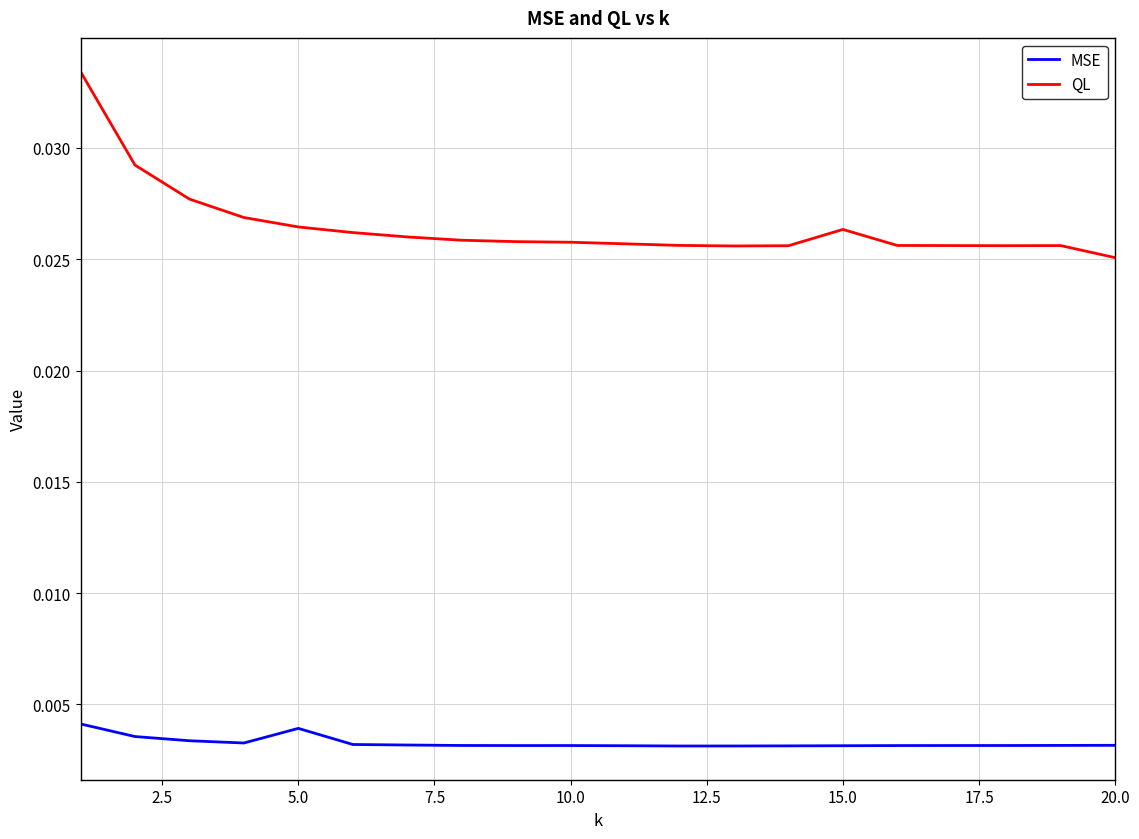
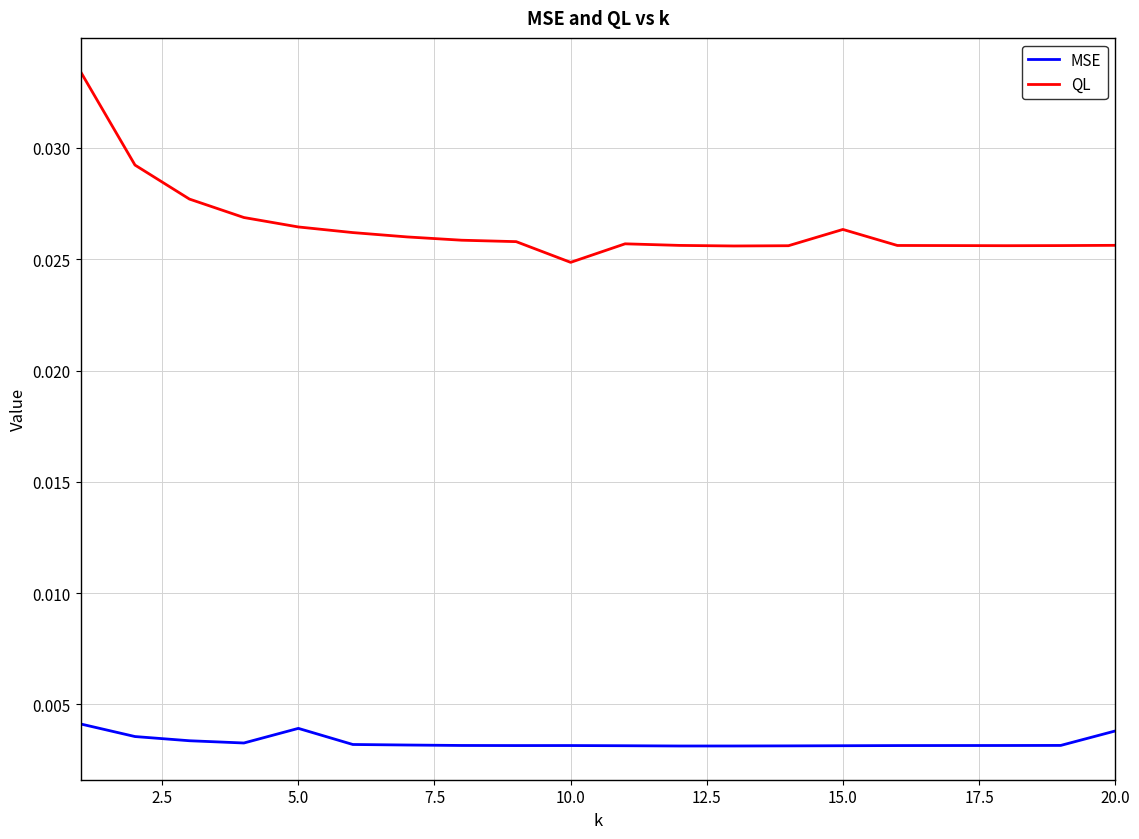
QL, 10.0: 0.0258 -> 0.0249
MSE, 20.0: 0.0032 -> 0.0038
QL, 20.0: 0.0251 -> 0.0256
